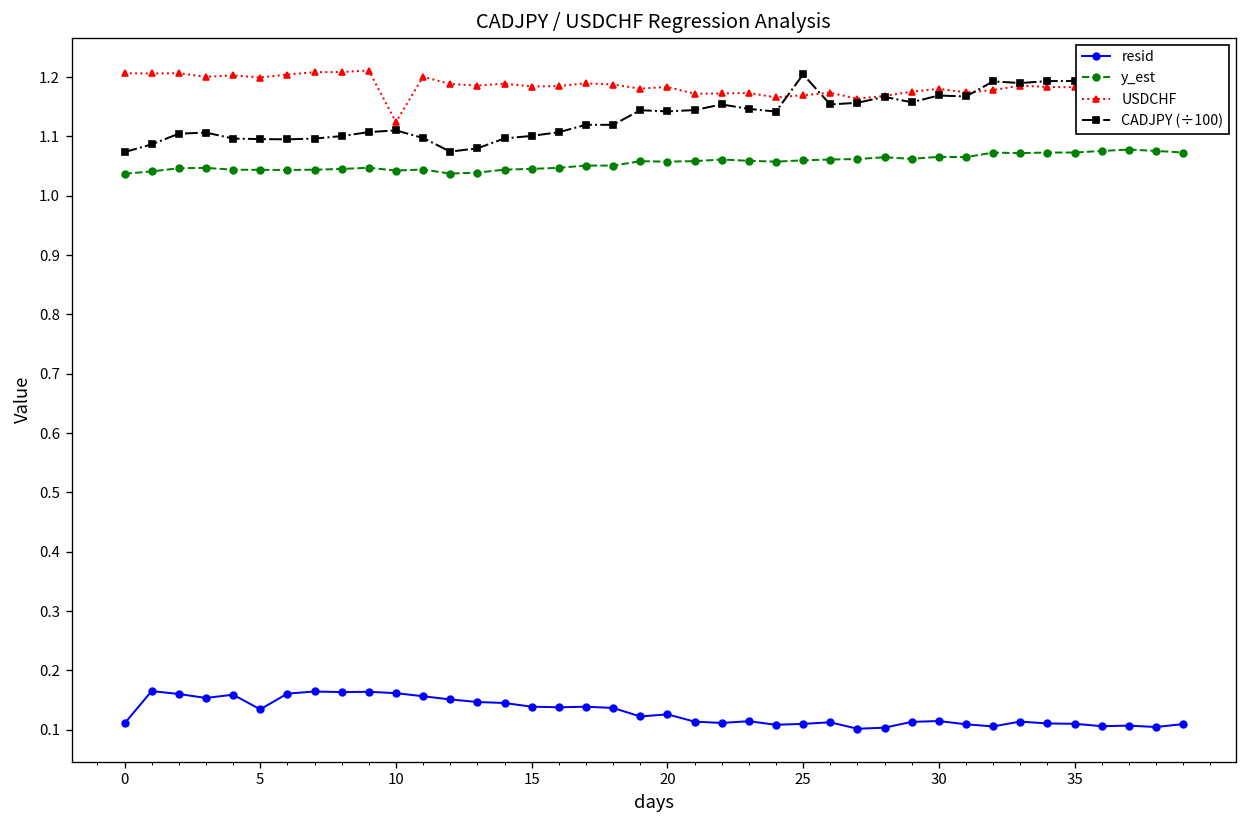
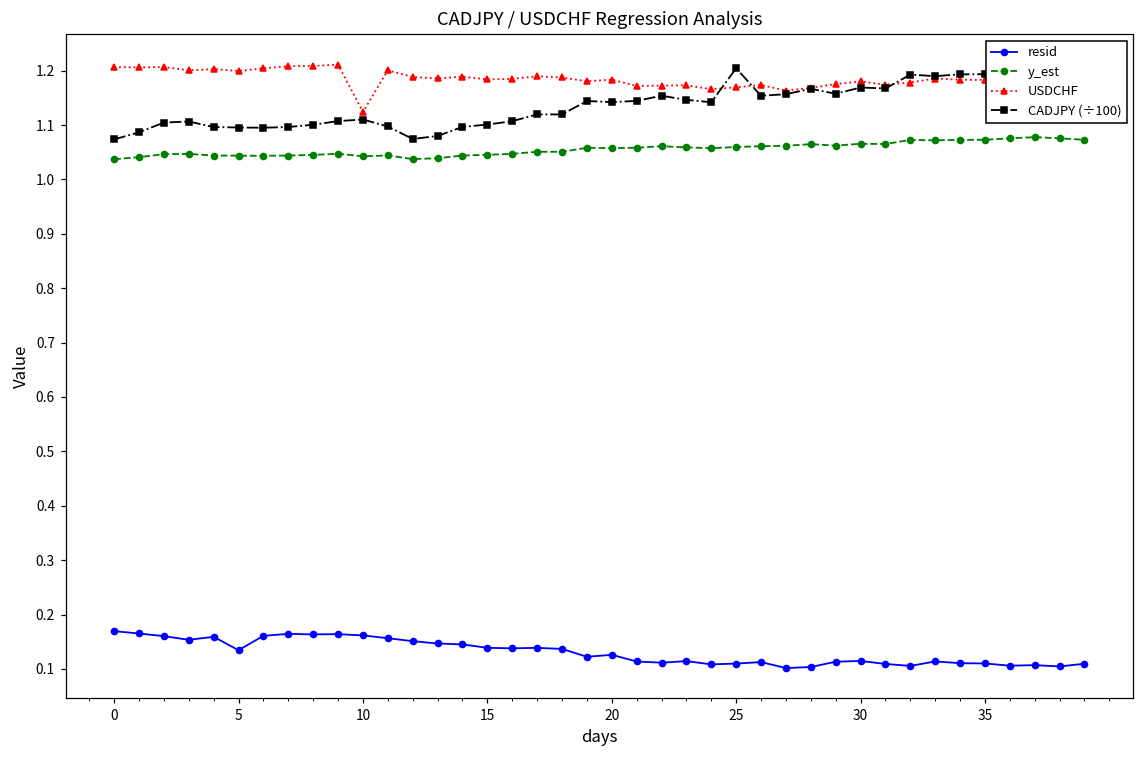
resid, 0: 0.11 -> 0.17
